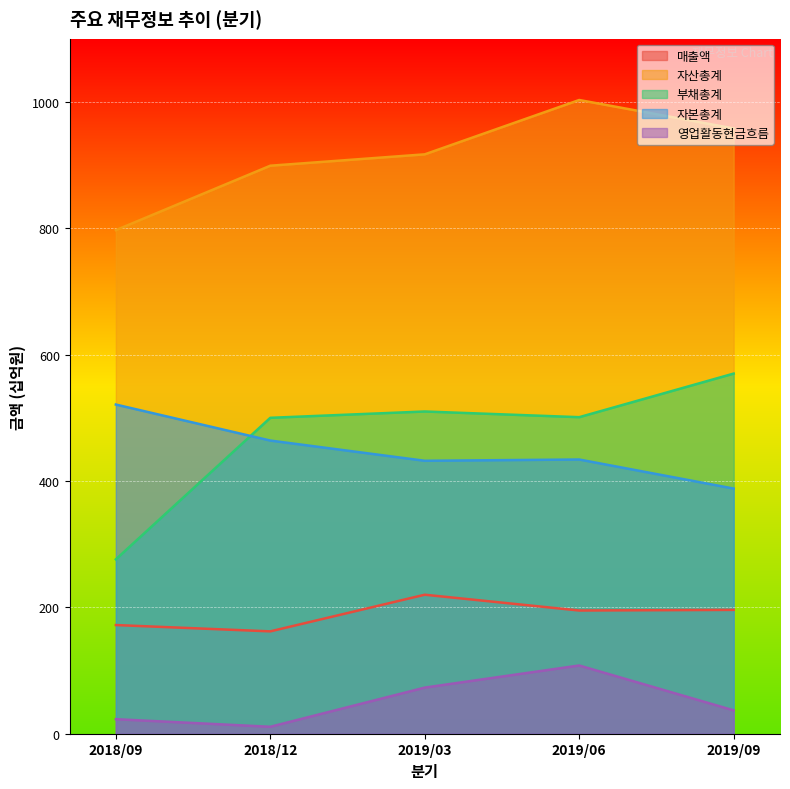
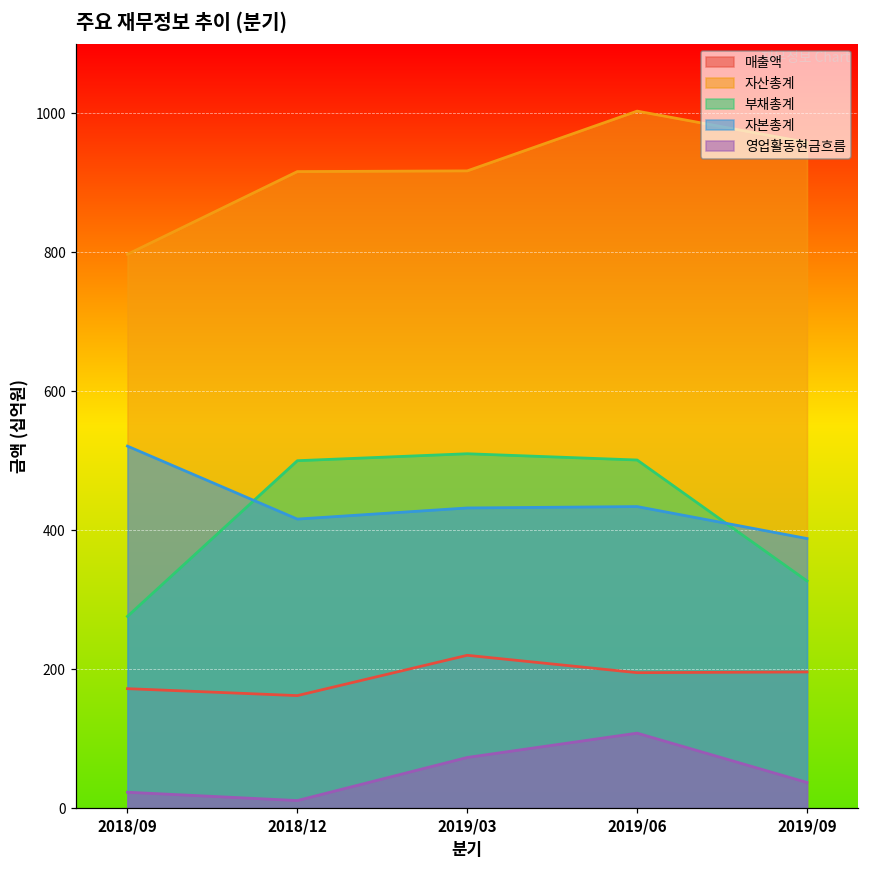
자산총계, 2018/12: 900 -> 920
자본총계, 2018/12: 460 -> 420
부채총계, 2019/09: 570 -> 330
